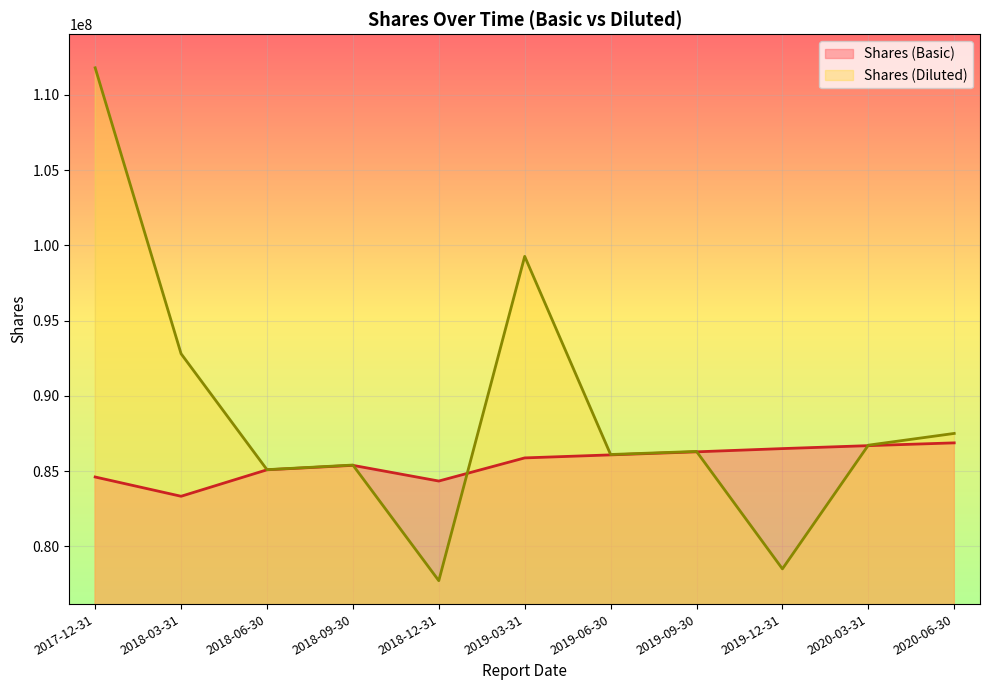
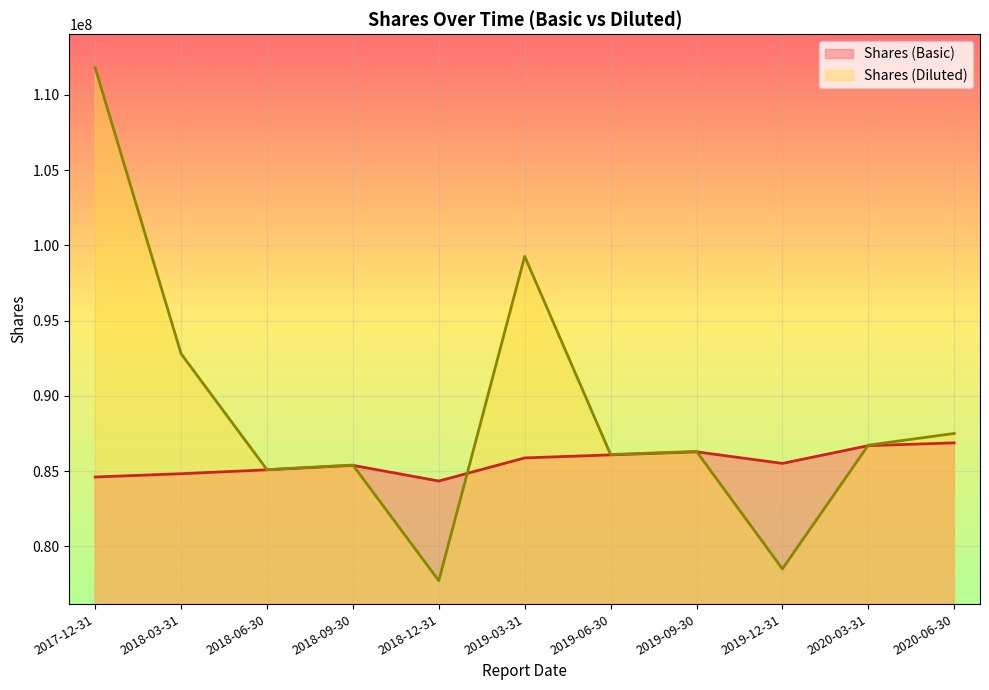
Shares (Basic), 2018-03-31: 83300000 -> 84800000
Shares (Basic), 2019-12-31: 86500000 -> 85500000
